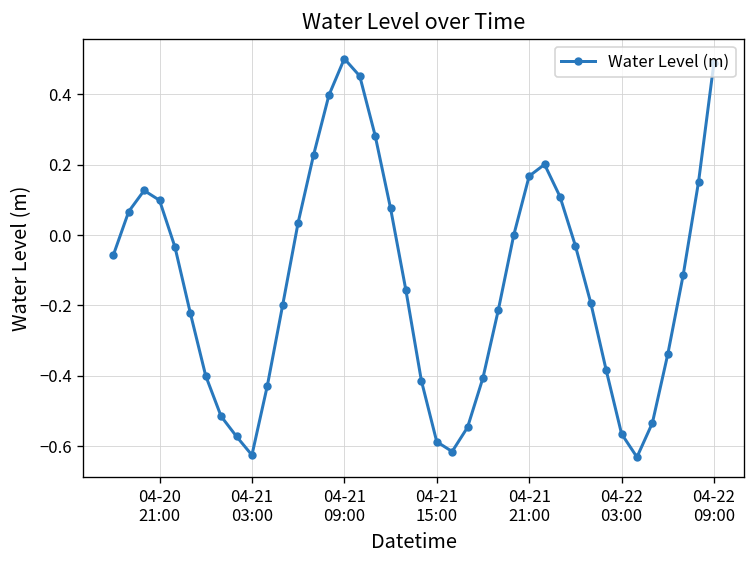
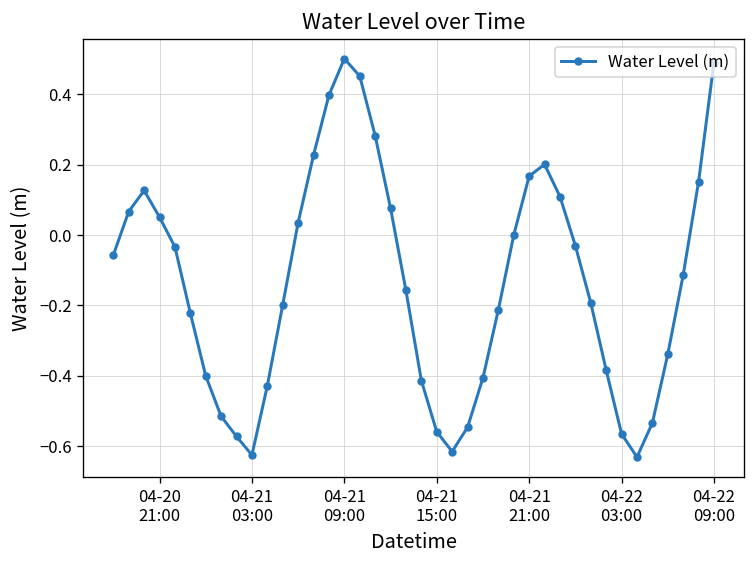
04-20 21:00: 0.10 -> 0.05
04-21 15:00: -0.59 -> -0.56
